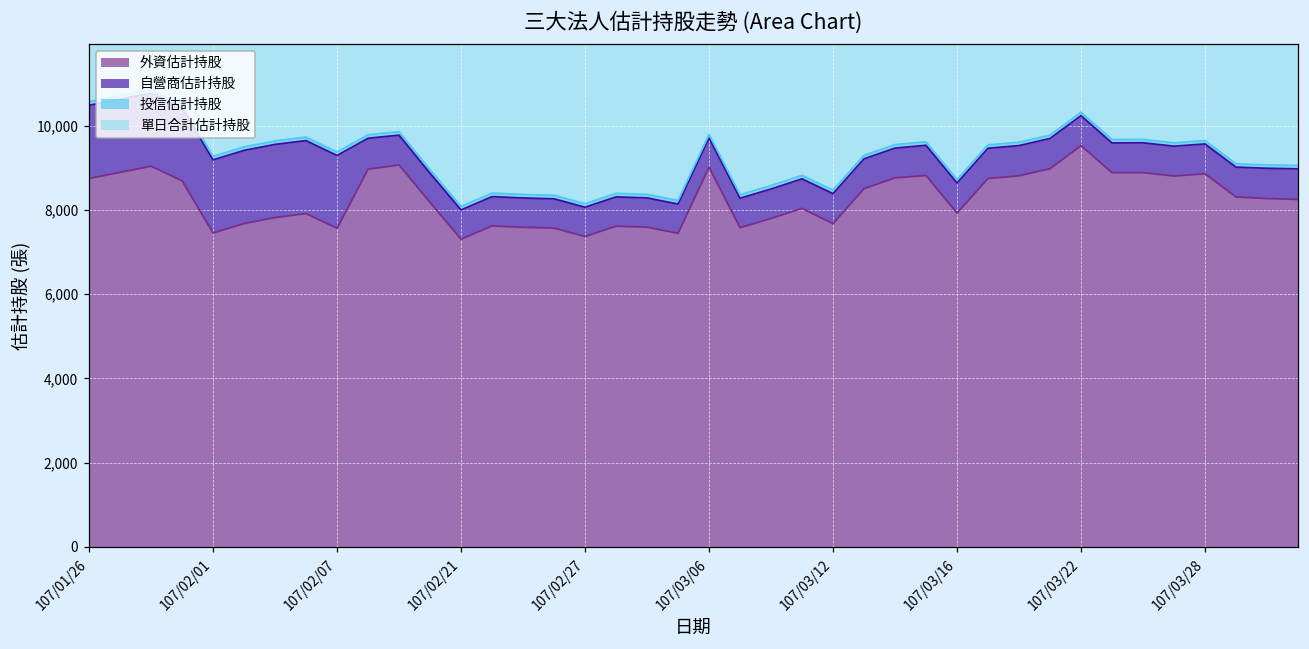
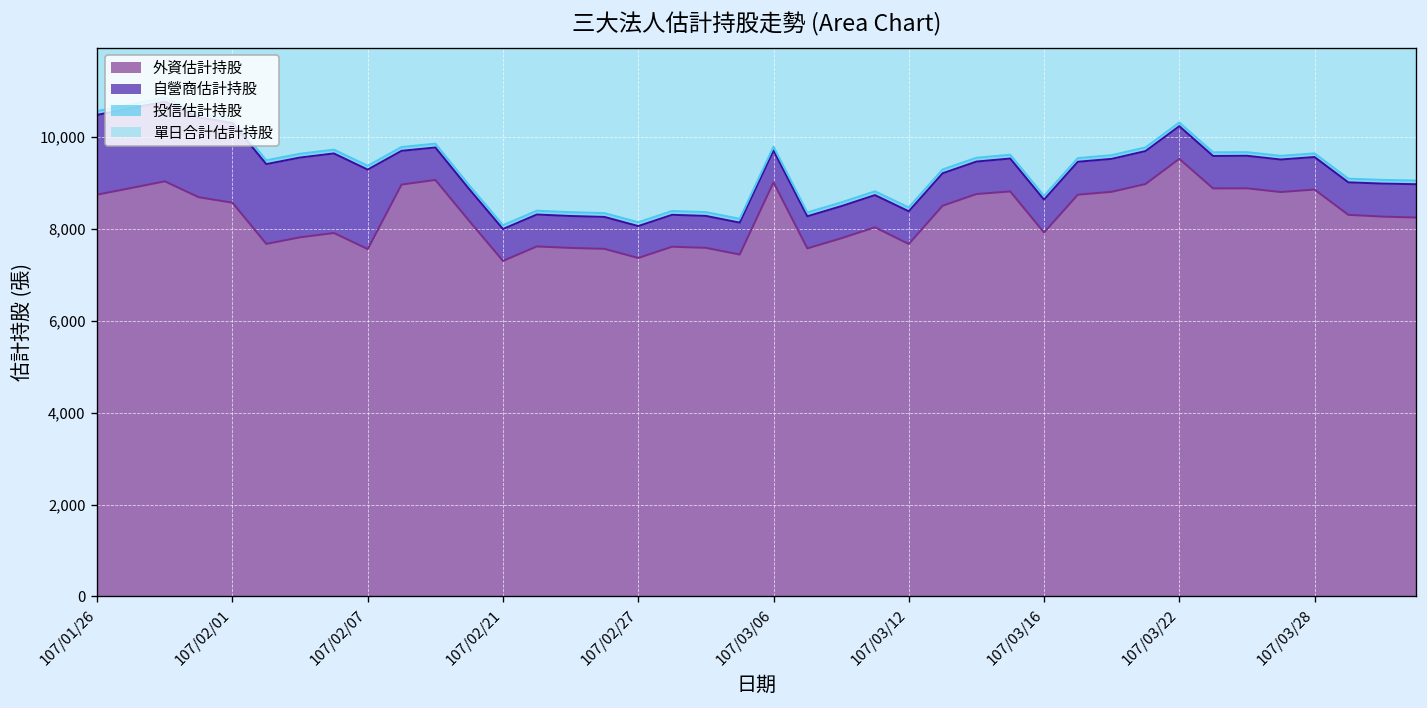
外資估計持股, 107/02/01: 7,500 -> 8,600
